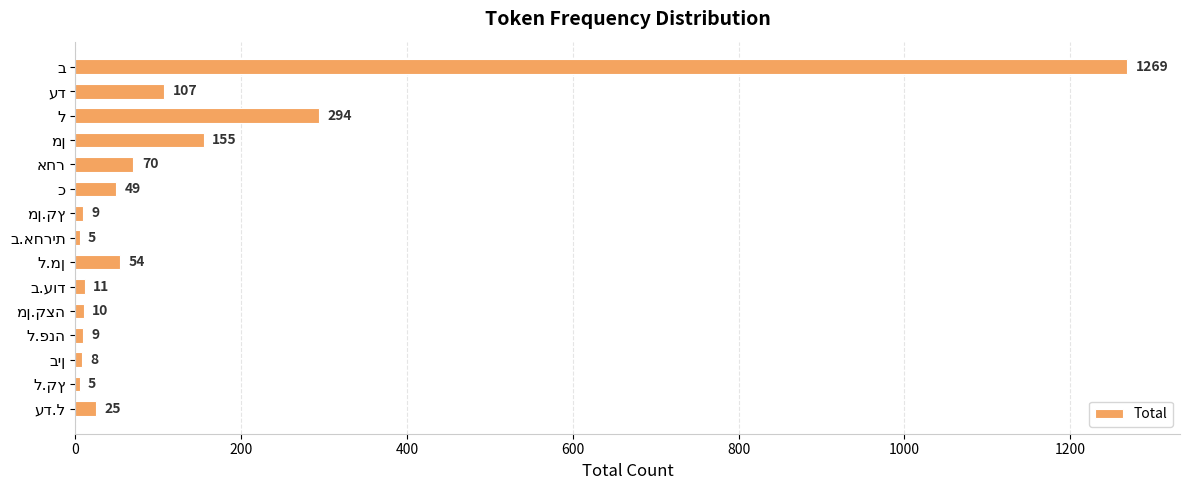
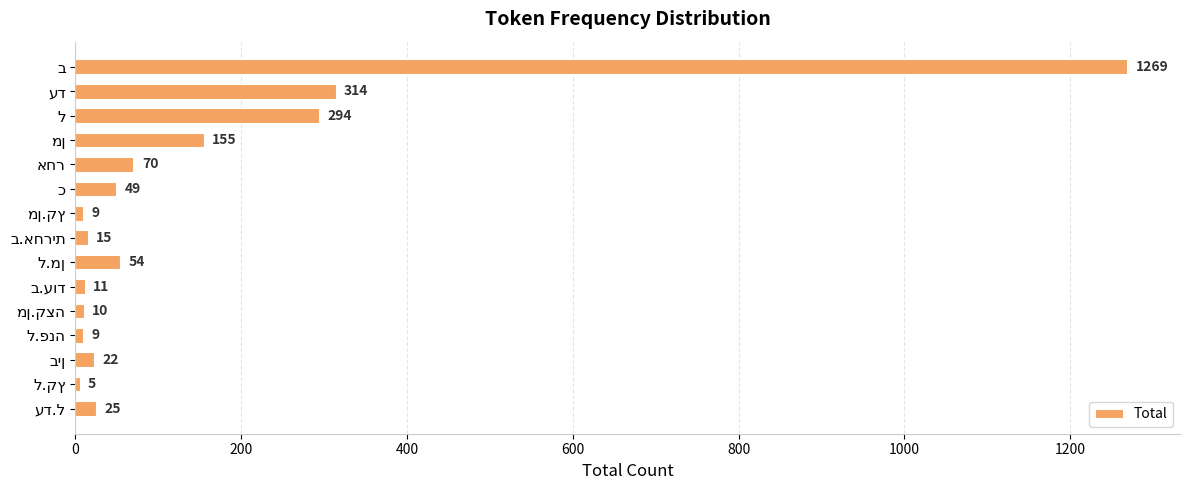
עד: 107 -> 314
ב.אחרית: 5 -> 15
בין: 8 -> 22
